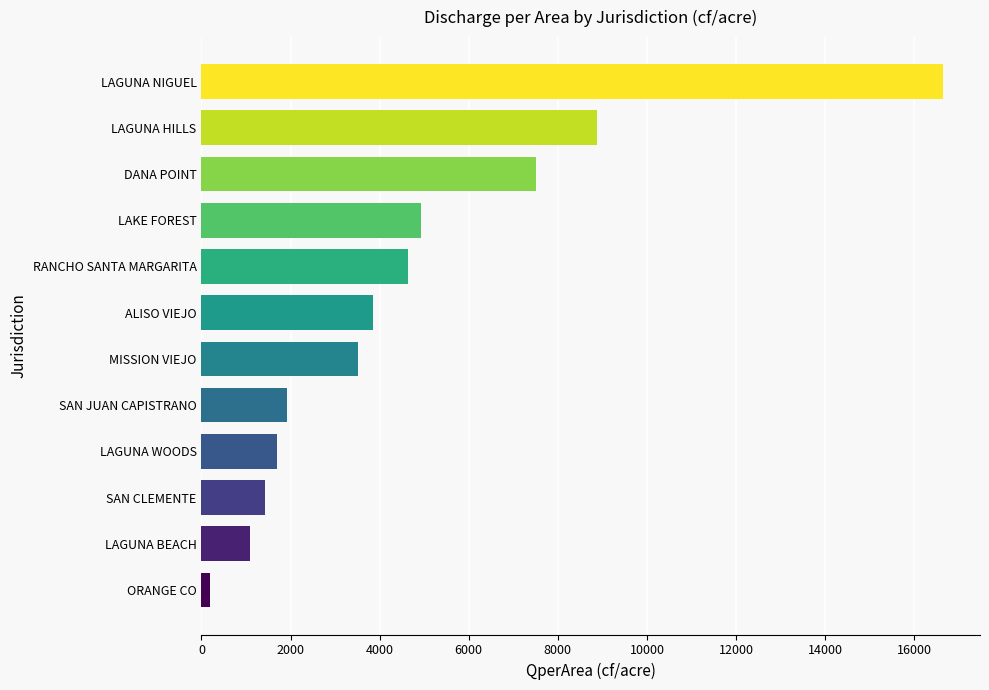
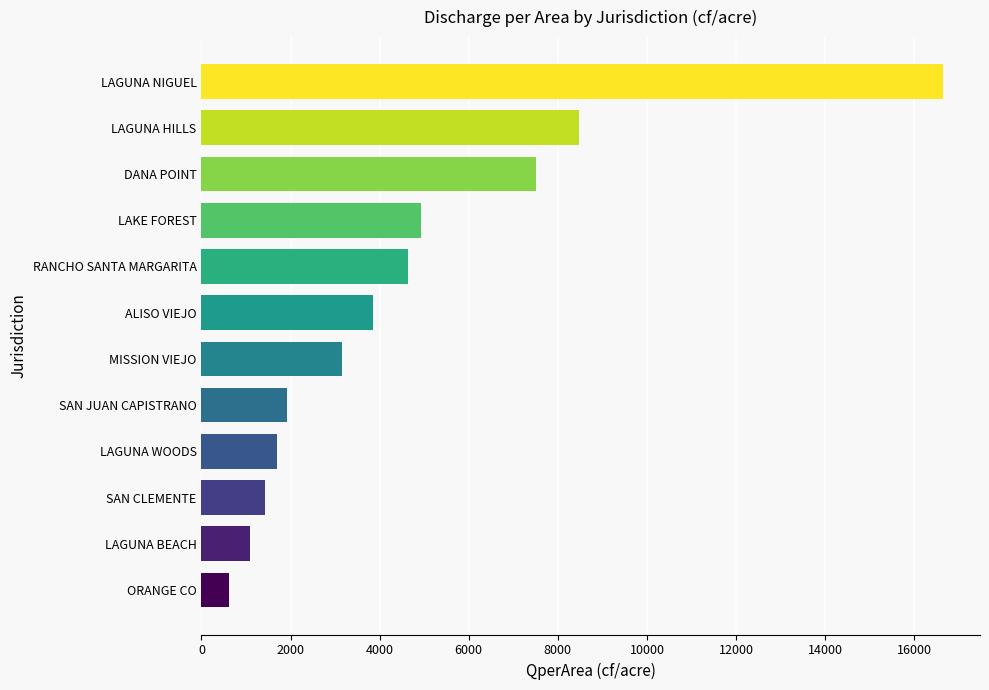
LAGUNA HILLS: 8900 -> 8500
MISSION VIEJO: 3500 -> 3200
ORANGE CO: 200 -> 600
